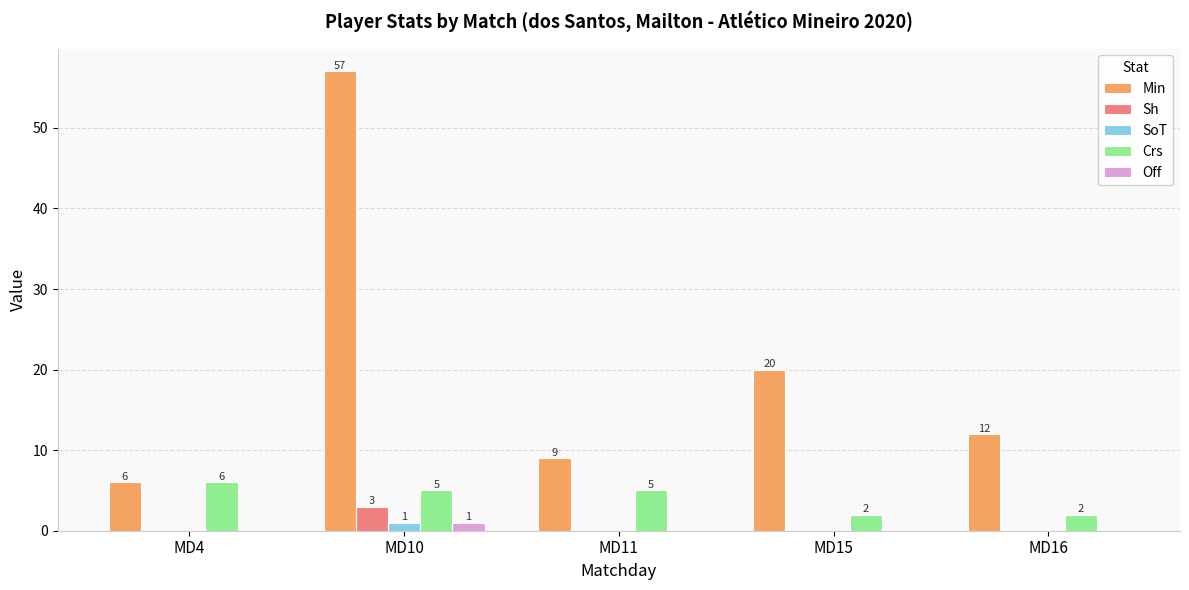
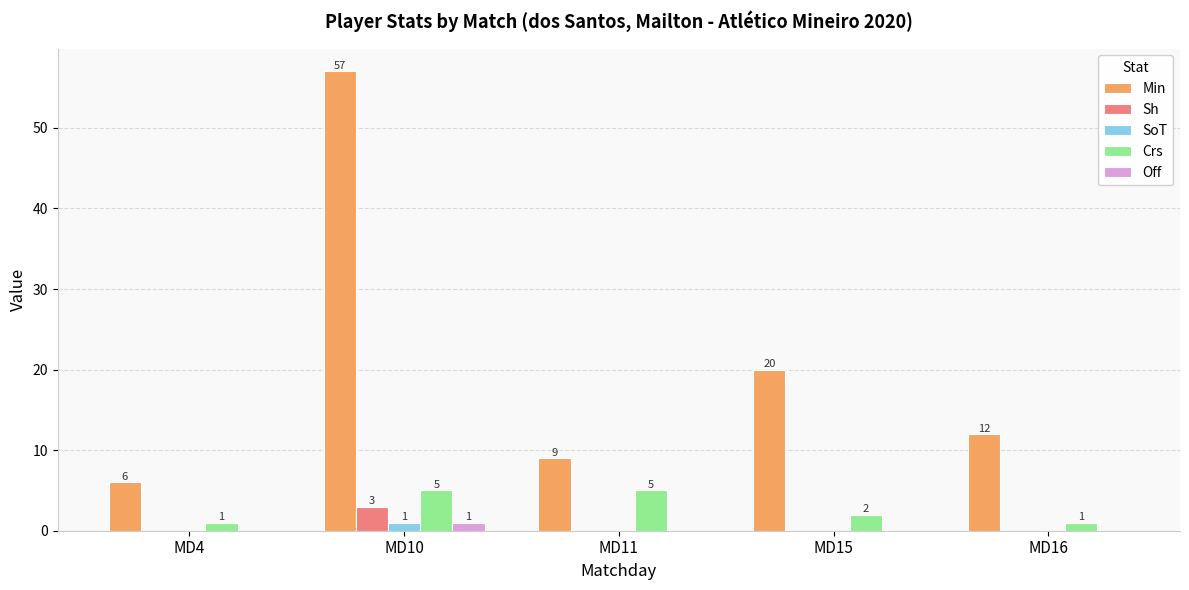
Crs, MD4: 6 -> 1
Crs, MD16: 2 -> 1
